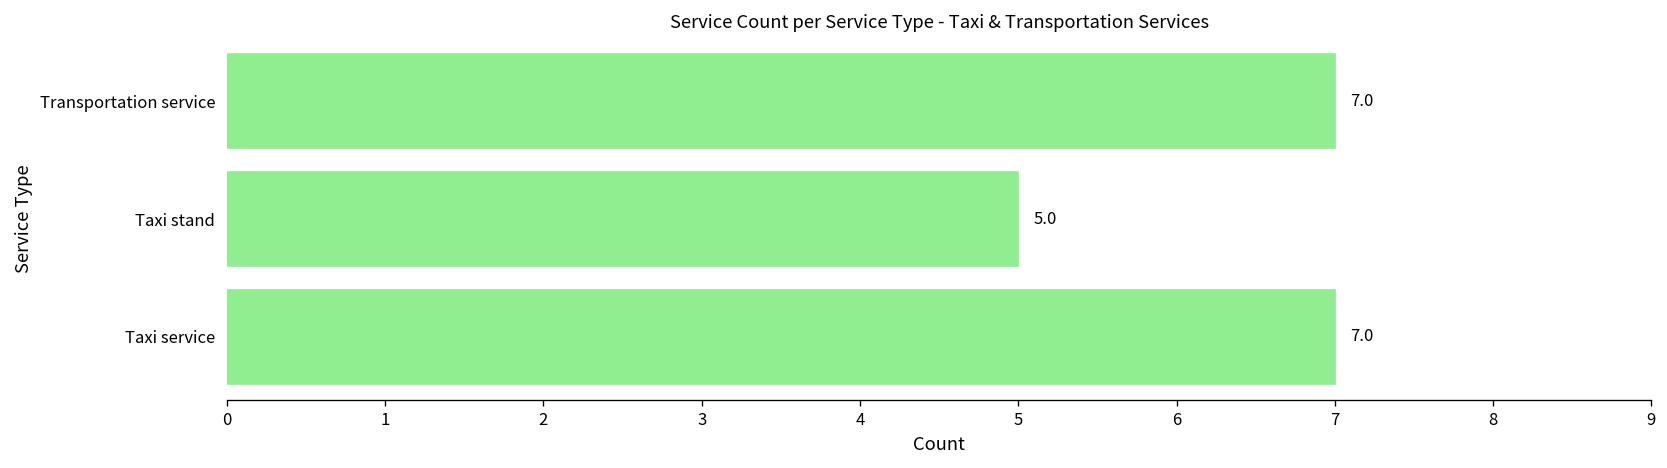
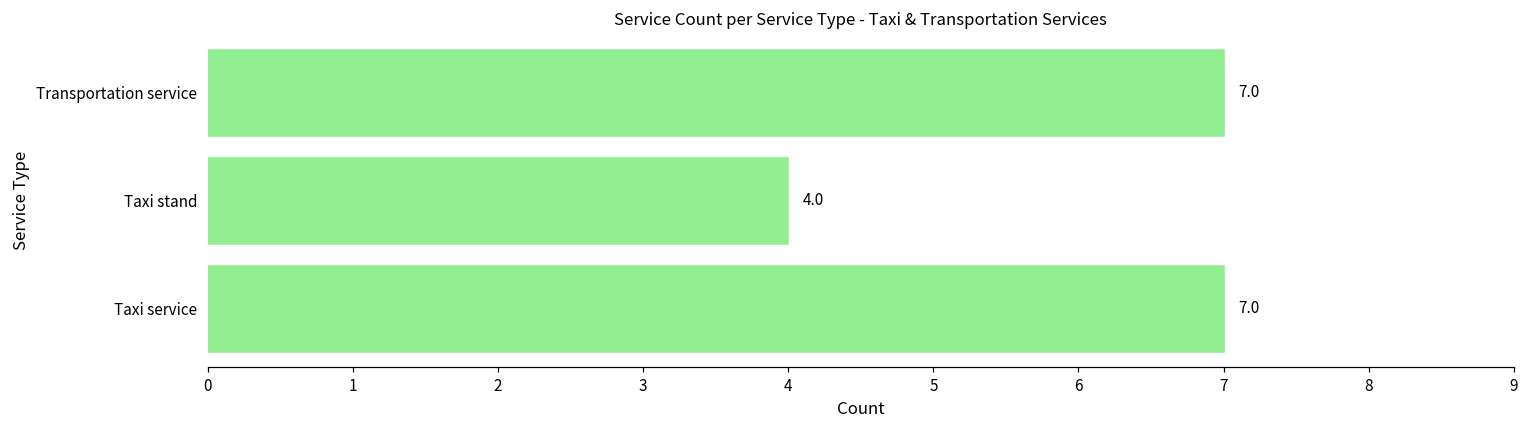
Taxi stand: 5.0 -> 4.0
